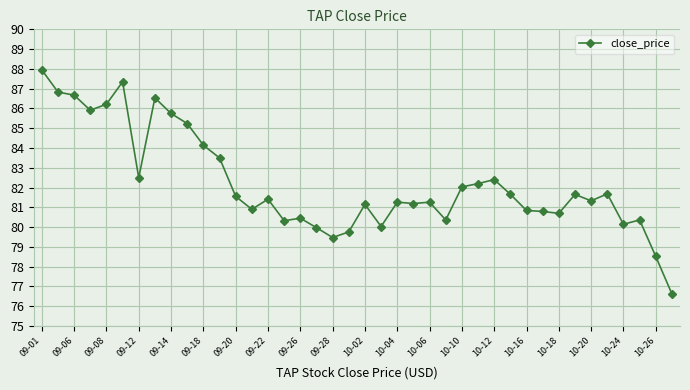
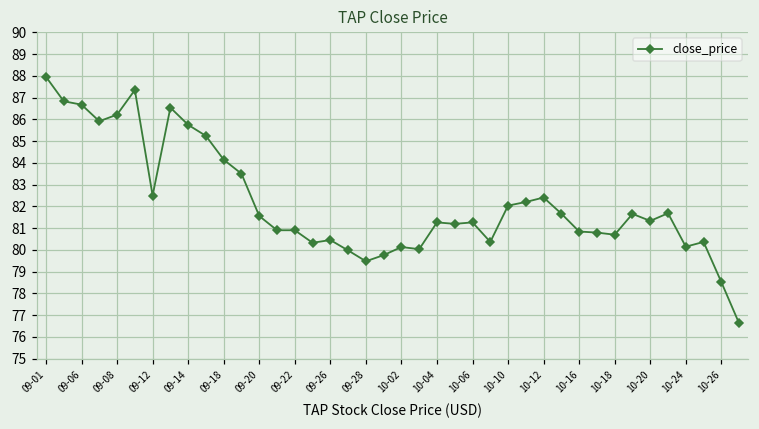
09-22: 81.4 -> 80.9
10-02: 81.1 -> 80.1
